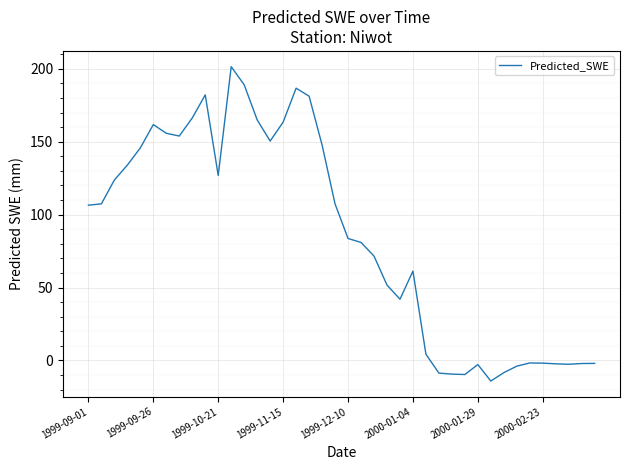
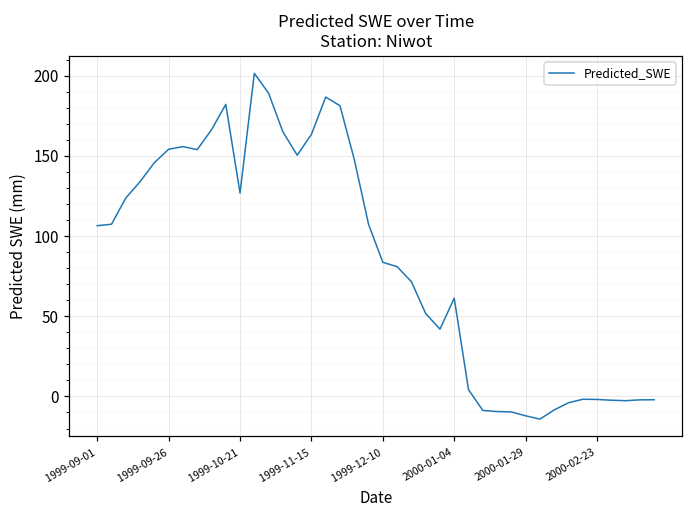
1999-09-26: 162 -> 154
2000-01-29: -3 -> -12
